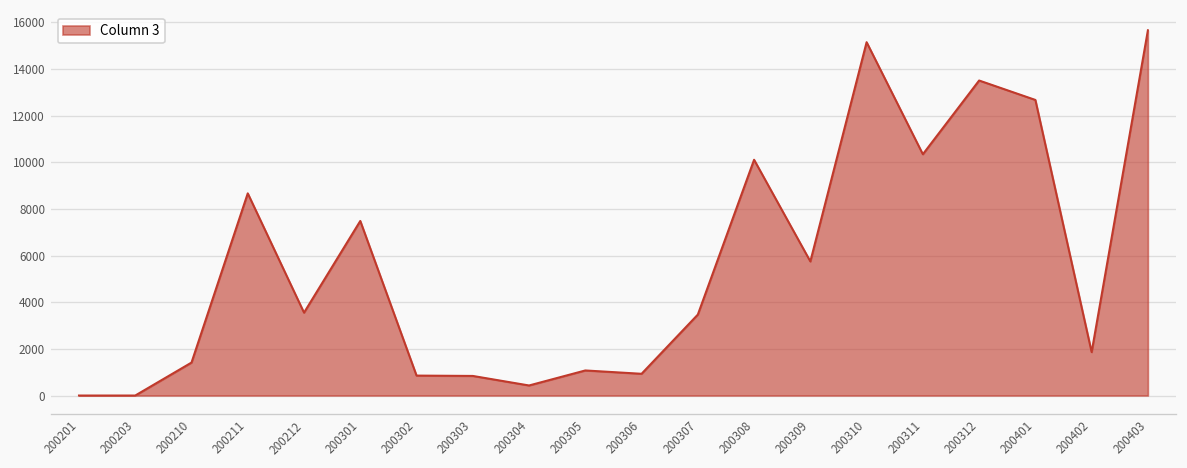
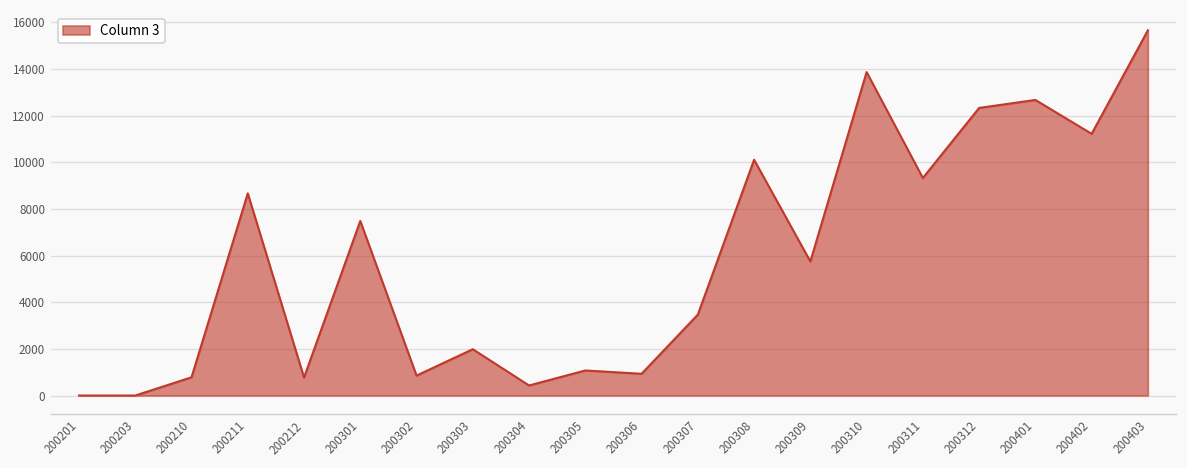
200210: 1400 -> 800
200212: 3600 -> 800
200303: 800 -> 2000
200310: 15200 -> 13900
200311: 10300 -> 9300
200312: 13500 -> 12300
200402: 1900 -> 11200
